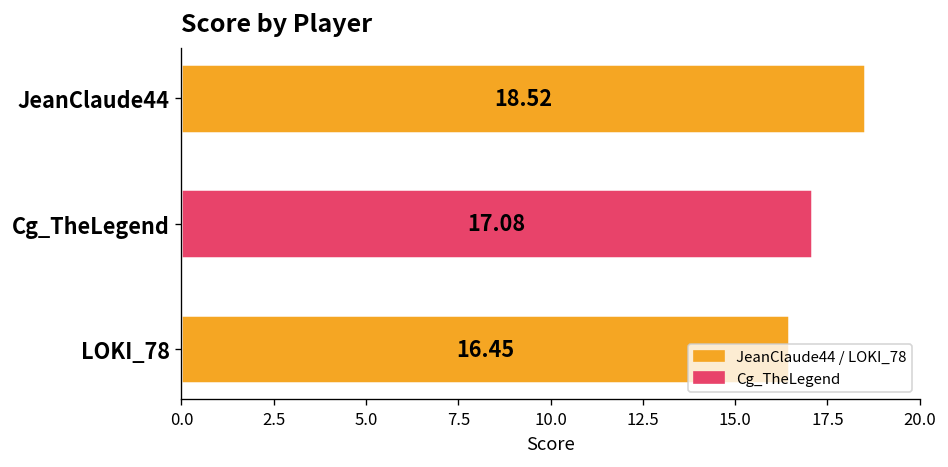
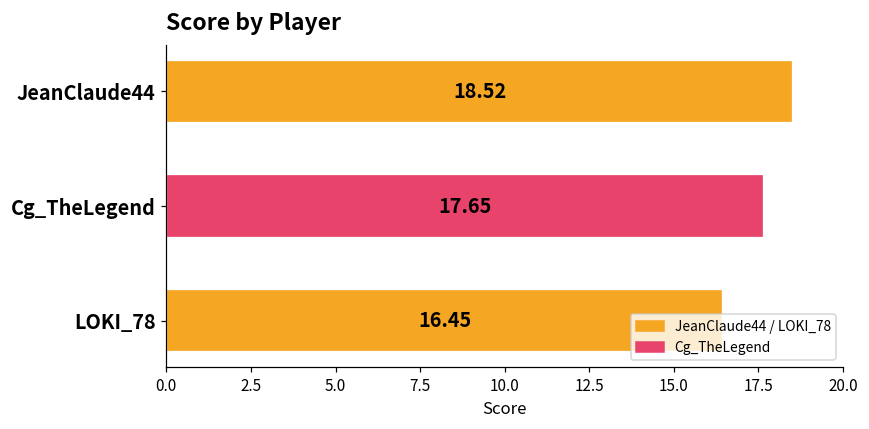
Cg_TheLegend: 17.08 -> 17.65
